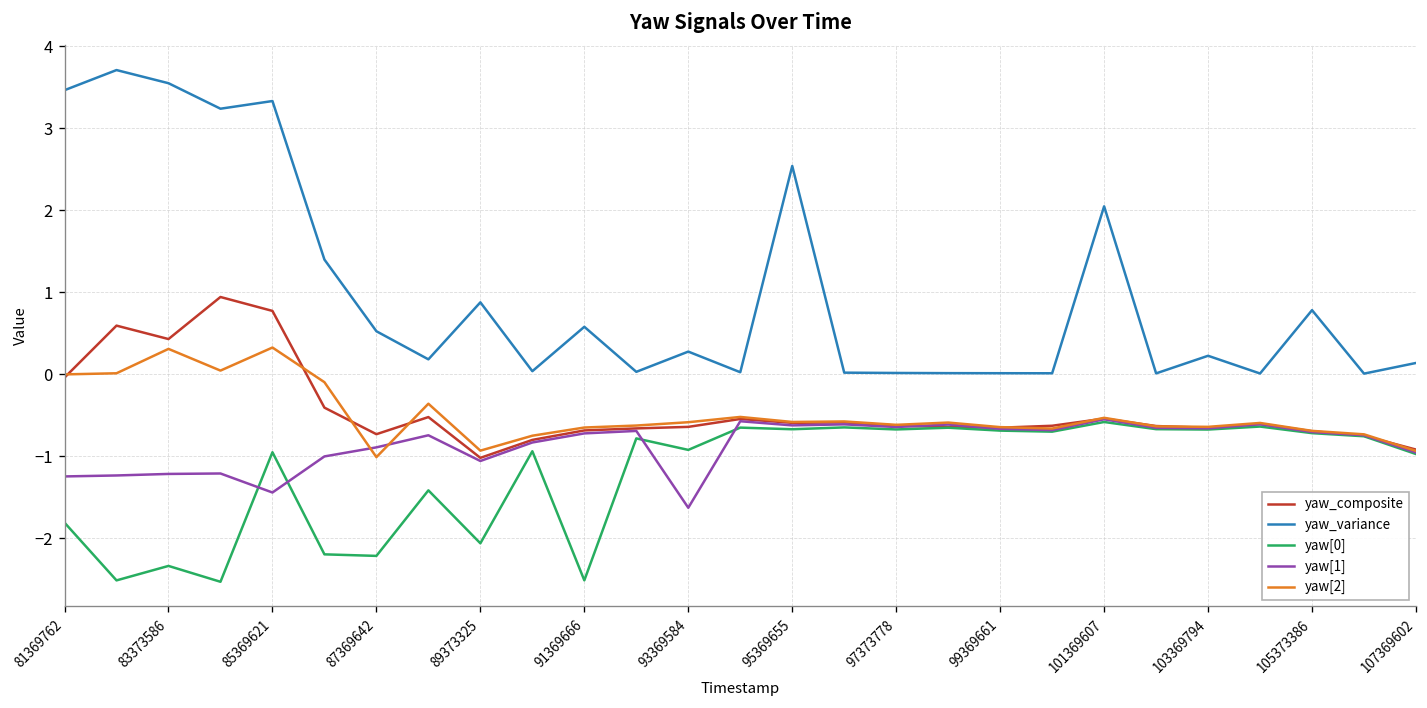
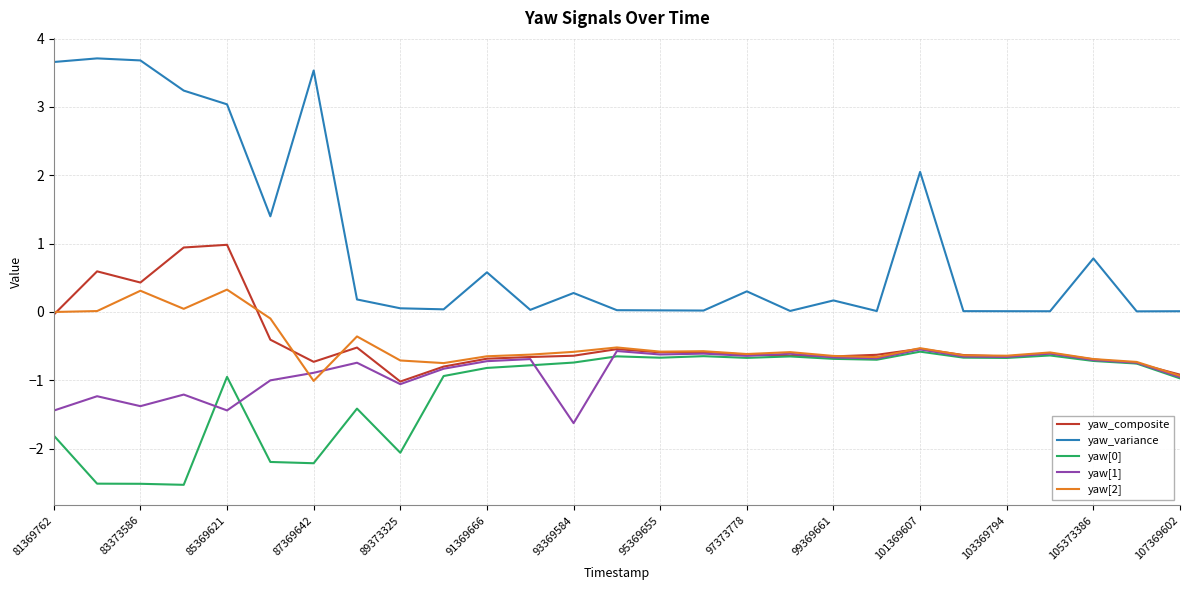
yaw_variance, 81369762: 3.5 -> 3.7
yaw[1], 81369762: -1.2 -> -1.4
yaw_variance, 83373586: 3.6 -> 3.7
yaw[0], 83373586: -2.3 -> -2.5
yaw[1], 83373586: -1.2 -> -1.4
yaw_composite, 85369621: 0.8 -> 1.0
yaw_variance, 85369621: 3.3 -> 3.0
yaw_variance, 87369642: 0.5 -> 3.5
yaw_variance, 89373325: 0.9 -> 0.1
yaw[2], 89373325: -0.9 -> -0.7
yaw[0], 91369666: -2.5 -> -0.8
yaw[0], 93369584: -0.9 -> -0.7
yaw_variance, 95369655: 2.5 -> 0.0
yaw_variance, 97373778: 0.0 -> 0.3
yaw_variance, 99369661: 0.0 -> 0.2
yaw_variance, 103369794: 0.2 -> 0.0
yaw_variance, 107369602: 0.1 -> 0.0
